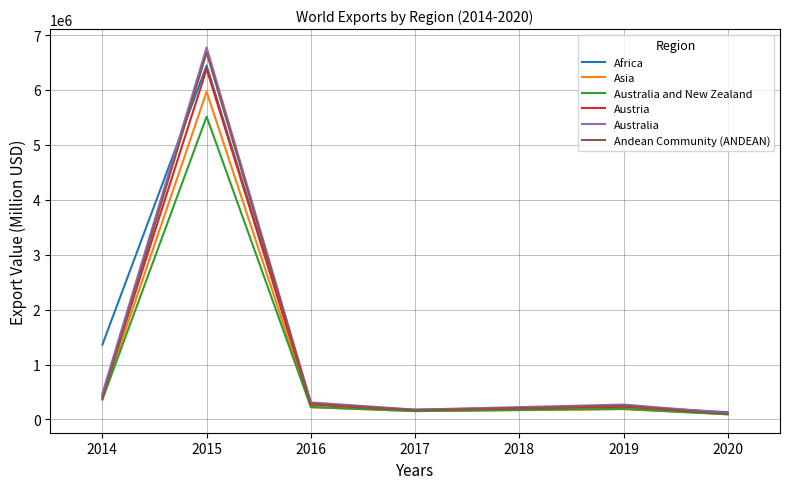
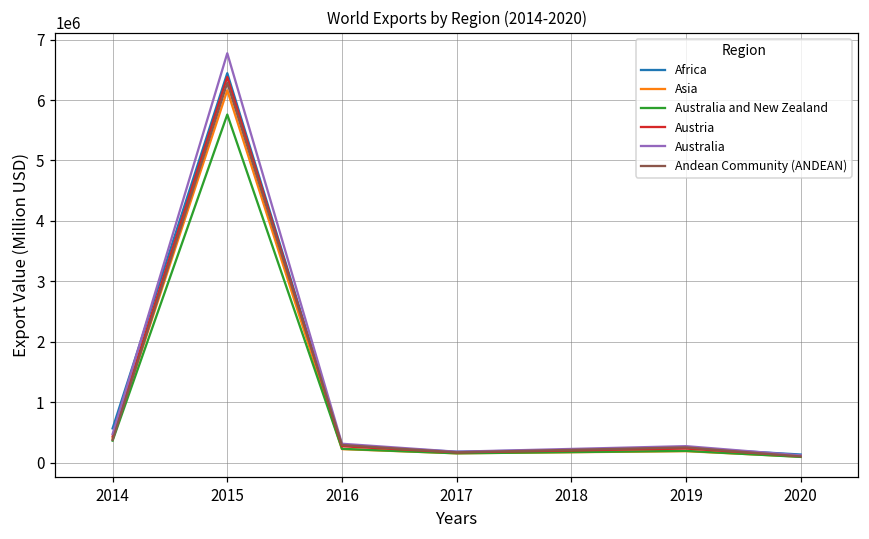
Africa, 2014: 1400000 -> 600000
Asia, 2015: 6000000 -> 6200000
Australia and New Zealand, 2015: 5500000 -> 5800000
Andean Community (ANDEAN), 2015: 6700000 -> 6300000
